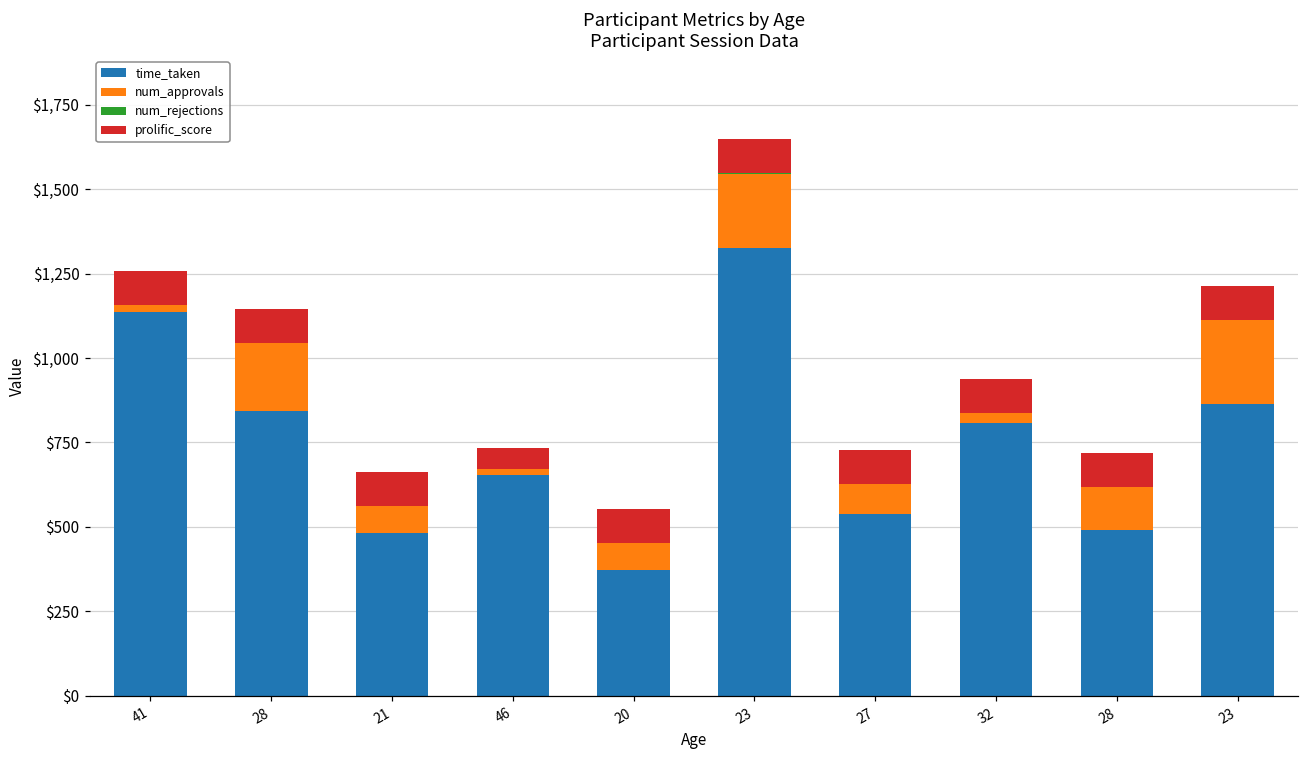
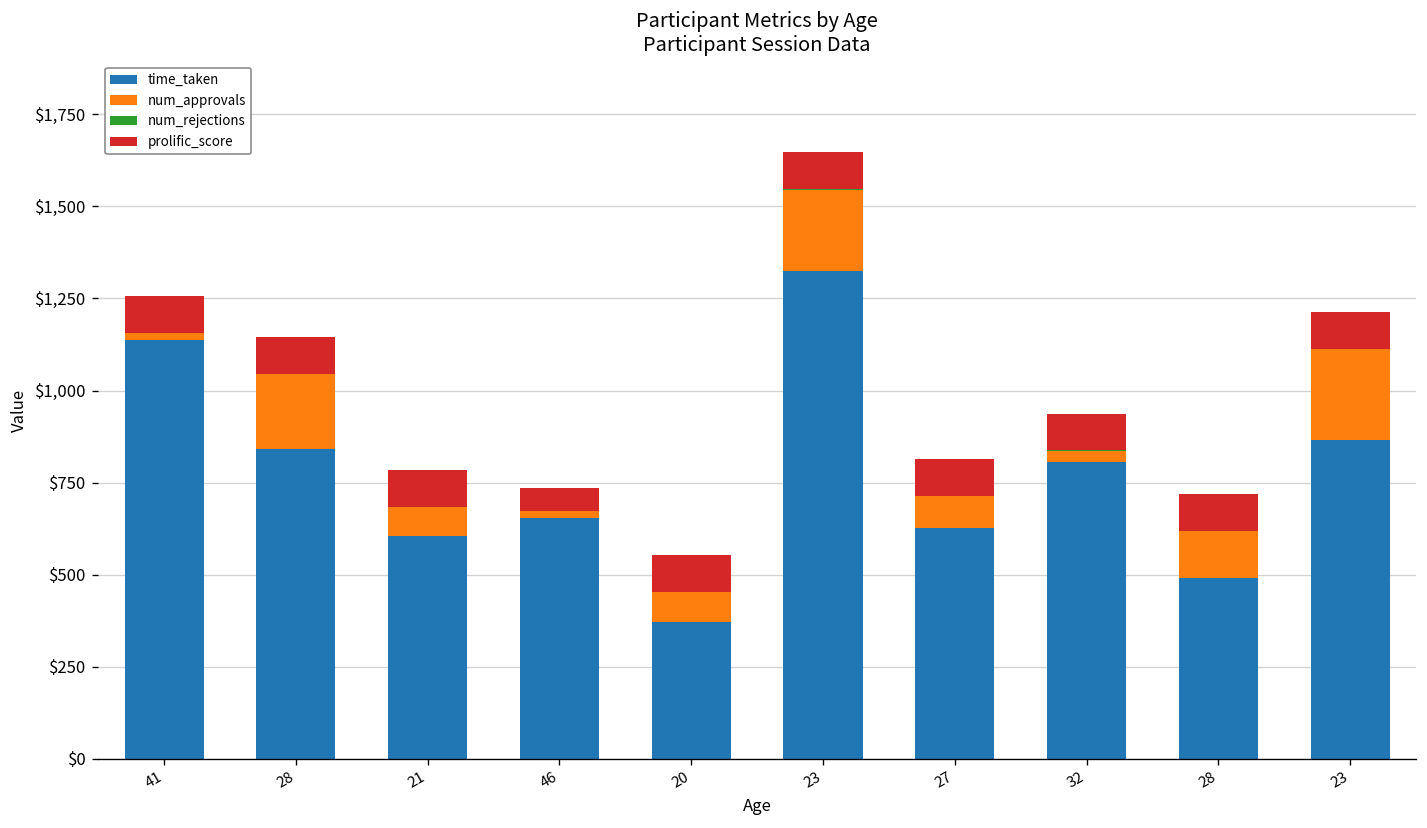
time_taken, 21: $480 -> $600
time_taken, 27: $540 -> $630
